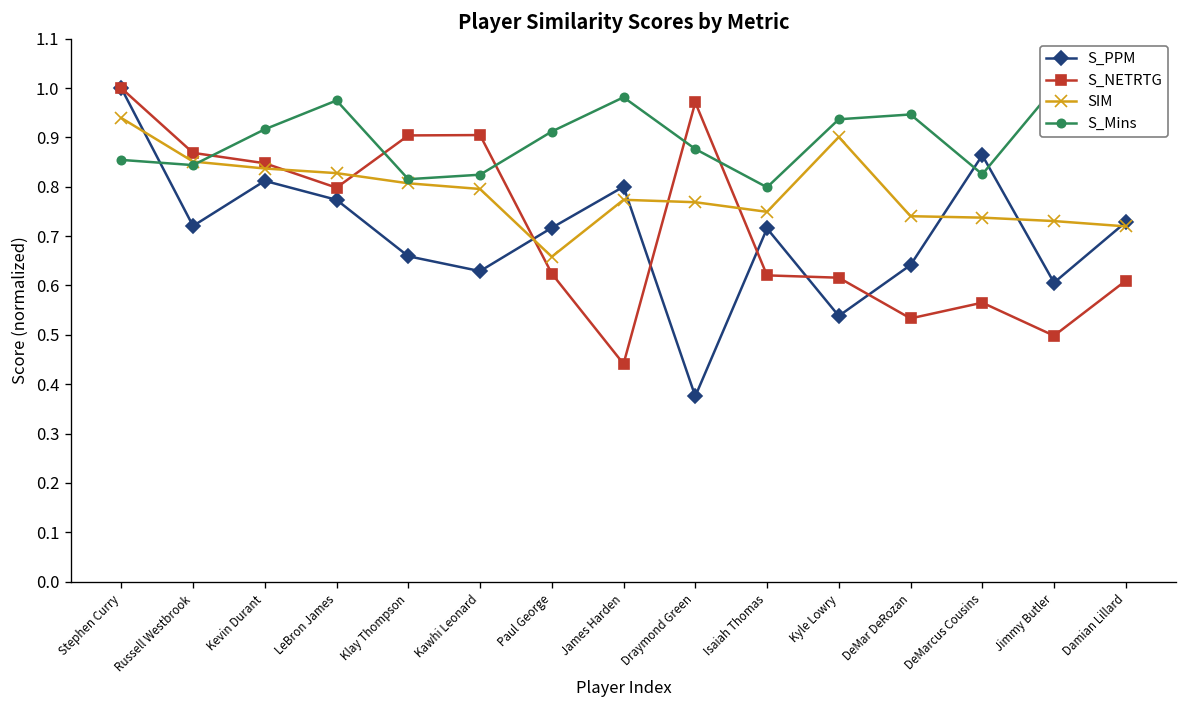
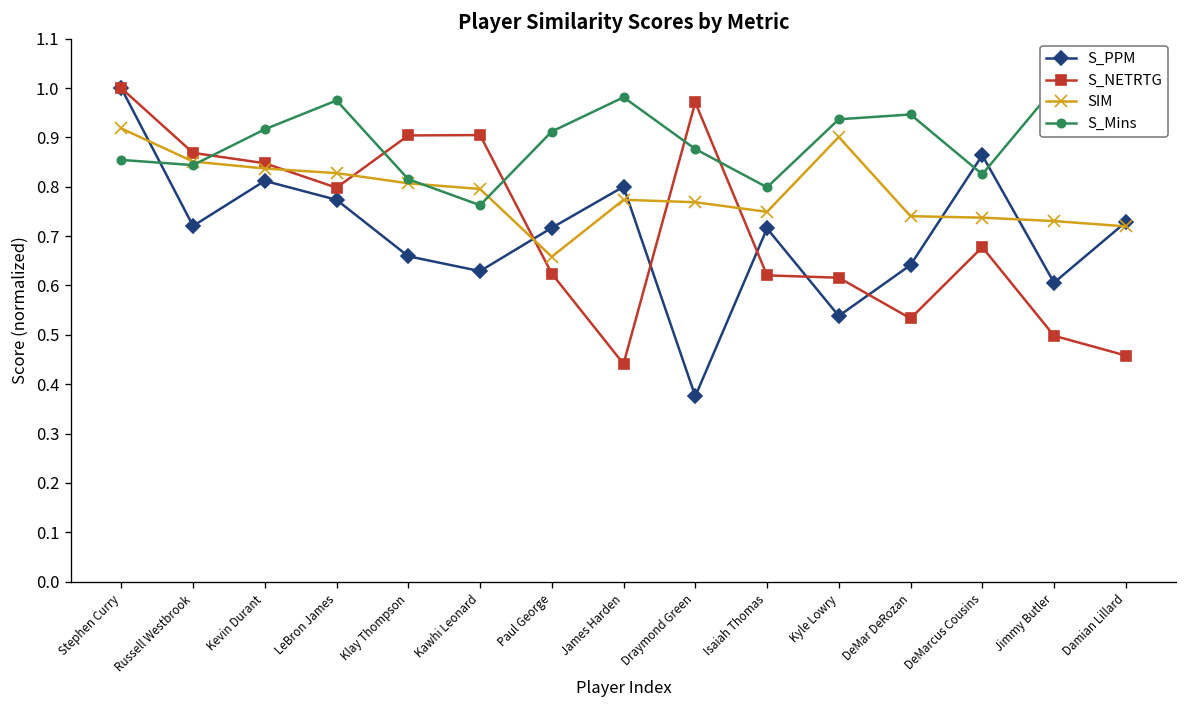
SIM, Stephen Curry: 0.94 -> 0.92
S_Mins, Kawhi Leonard: 0.82 -> 0.76
S_NETRTG, DeMarcus Cousins: 0.57 -> 0.68
S_NETRTG, Damian Lillard: 0.61 -> 0.46
